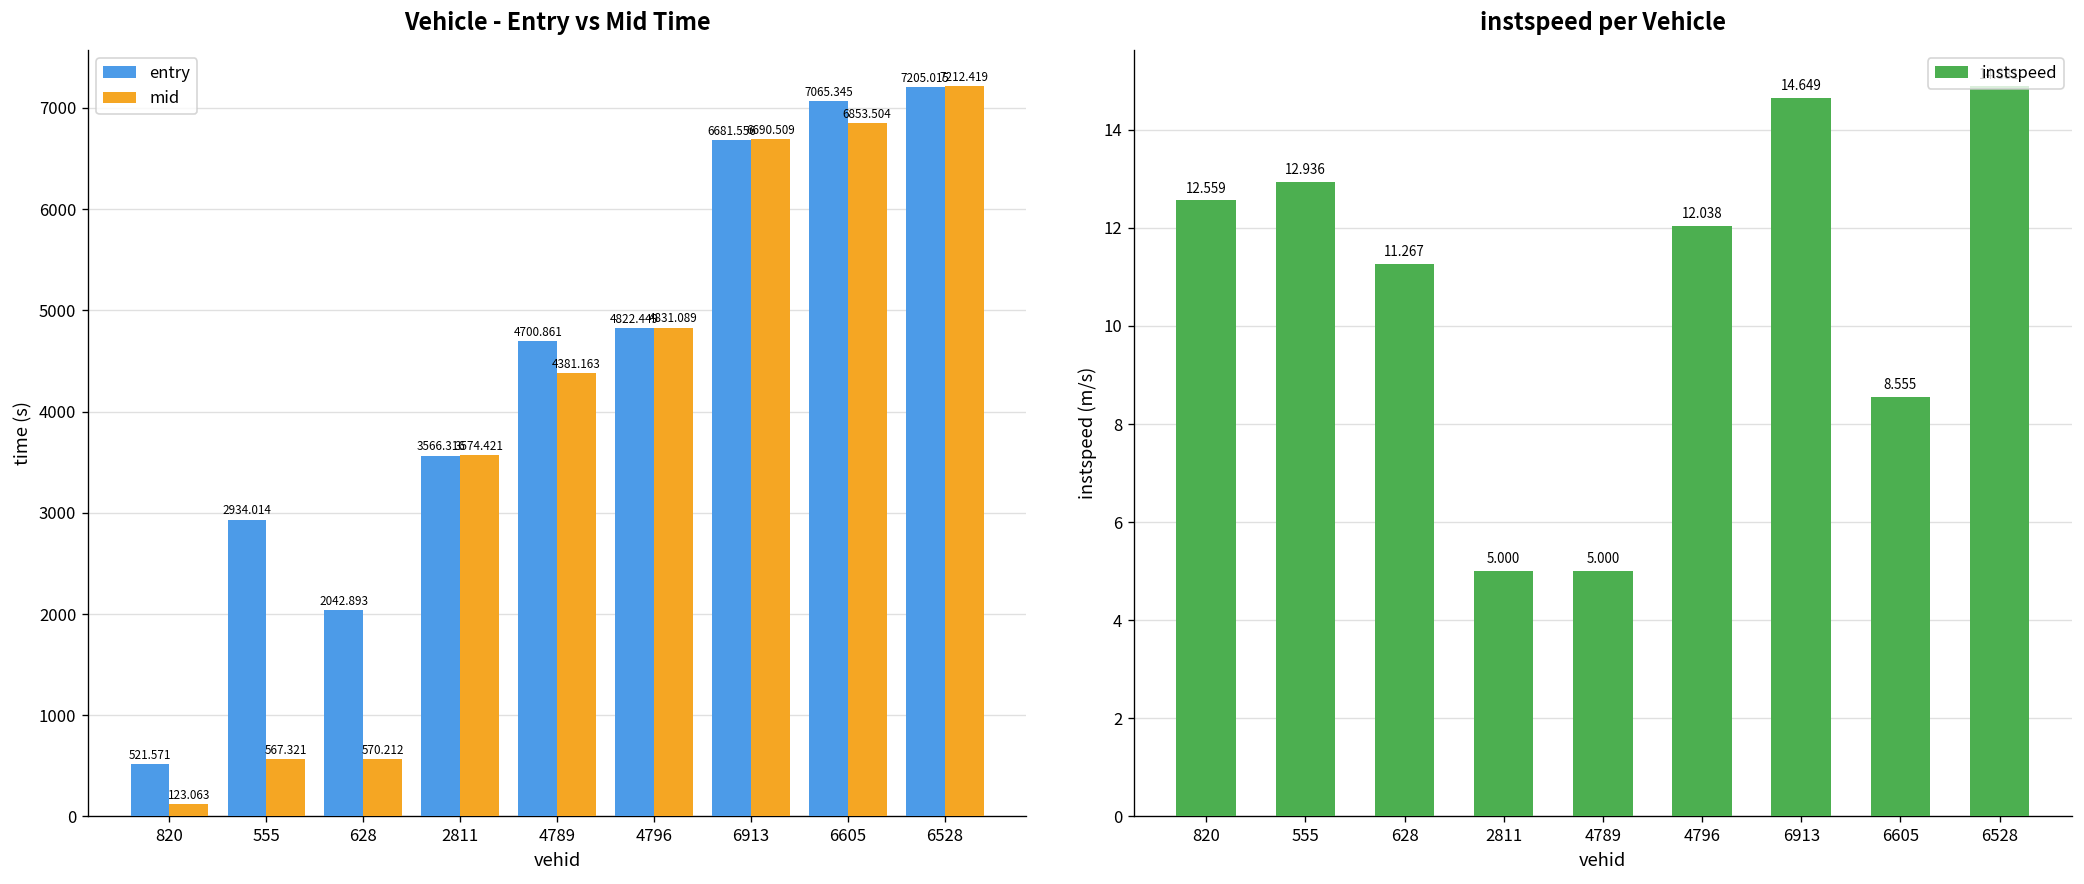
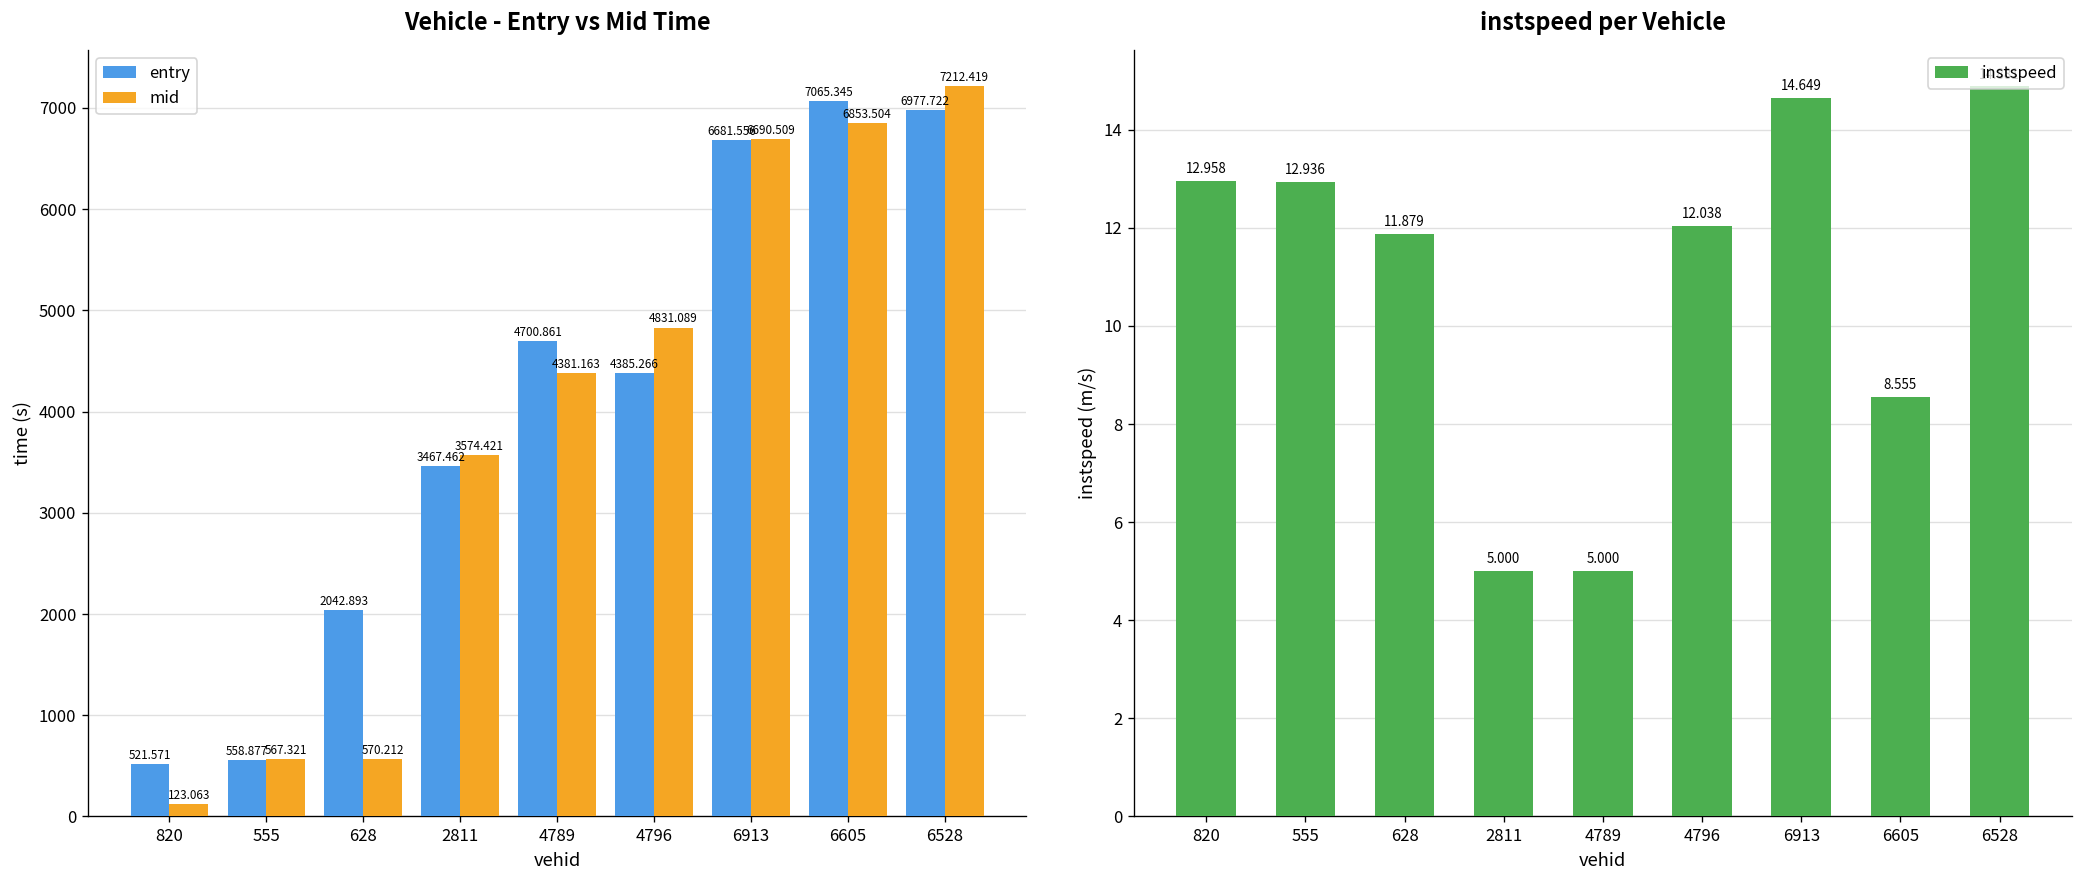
Vehicle - Entry vs Mid Time, entry, 555: 2934.014 -> 558.877
Vehicle - Entry vs Mid Time, entry, 2811: 3566.316 -> 3467.462
Vehicle - Entry vs Mid Time, entry, 4796: 4822.449 -> 4385.266
Vehicle - Entry vs Mid Time, entry, 6528: 7205.015 -> 6977.722
instspeed per Vehicle, 820: 12.559 -> 12.958
instspeed per Vehicle, 628: 11.267 -> 11.879
